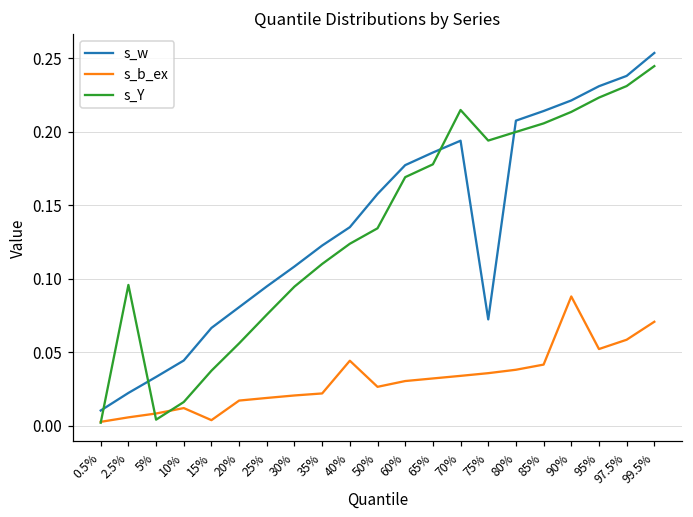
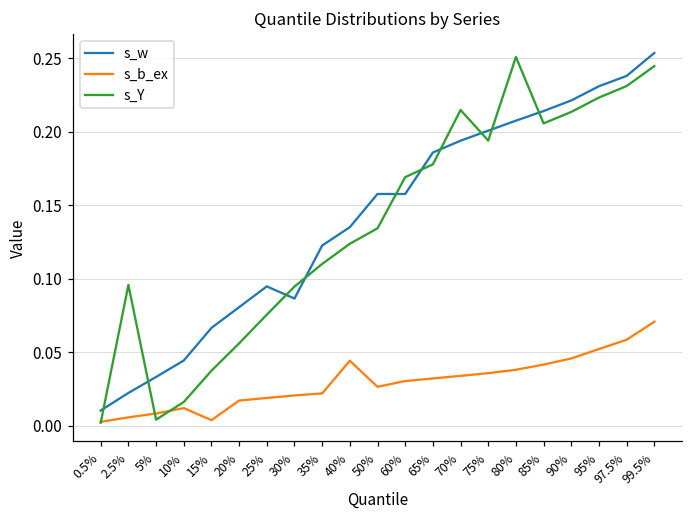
s_w, 30%: 0.108 -> 0.087
s_w, 60%: 0.177 -> 0.158
s_w, 75%: 0.072 -> 0.201
s_Y, 80%: 0.200 -> 0.251
s_b_ex, 90%: 0.088 -> 0.046
